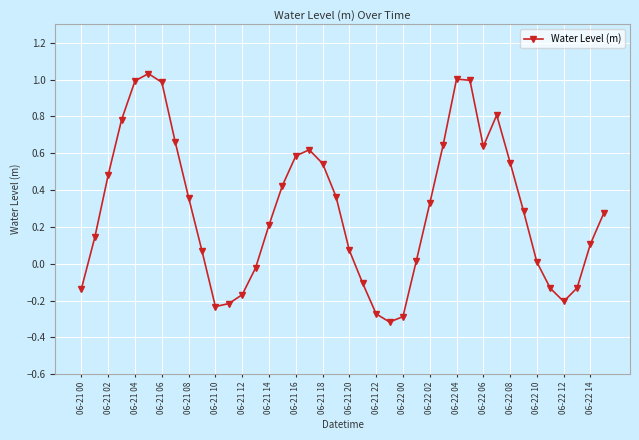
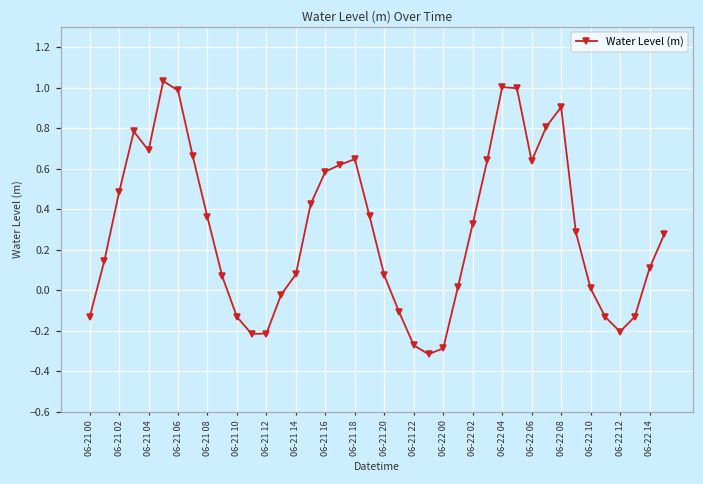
06-21 04: 0.99 -> 0.69
06-21 10: -0.23 -> -0.13
06-21 12: -0.17 -> -0.21
06-21 14: 0.21 -> 0.08
06-21 18: 0.54 -> 0.65
06-22 08: 0.55 -> 0.90
